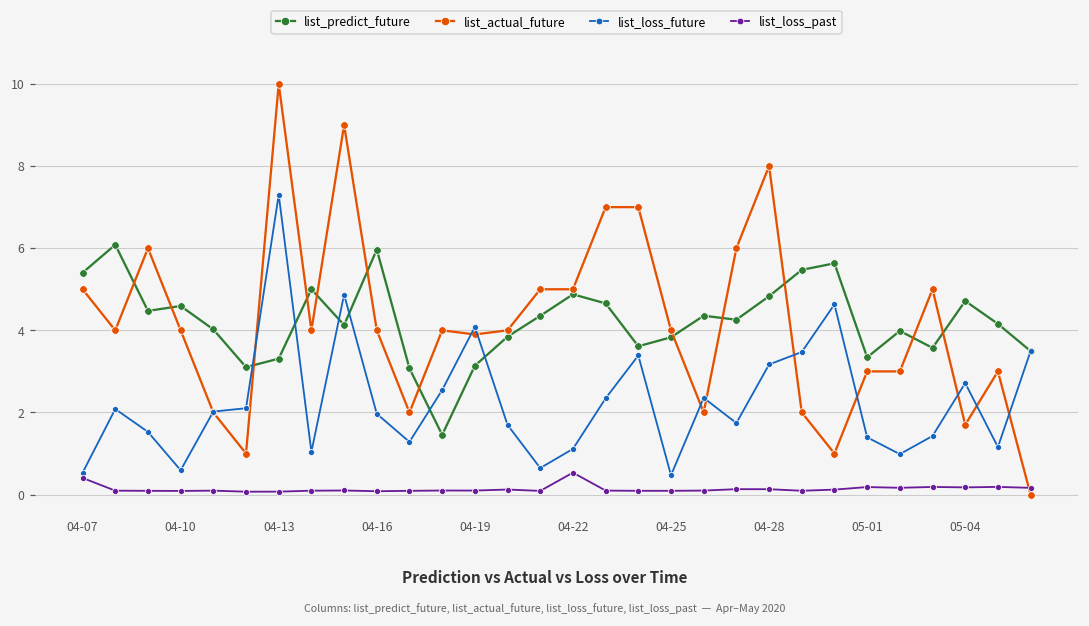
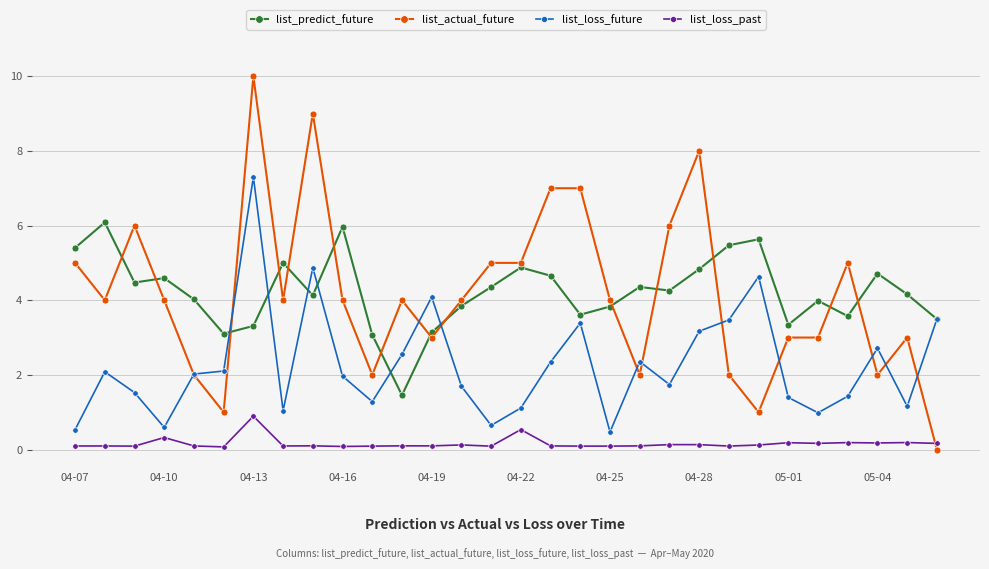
list_loss_past, 04-07: 0.4 -> 0.1
list_loss_past, 04-10: 0.1 -> 0.3
list_loss_past, 04-13: 0.1 -> 0.9
list_actual_future, 04-19: 3.9 -> 3.0
list_actual_future, 05-04: 1.7 -> 2.0
